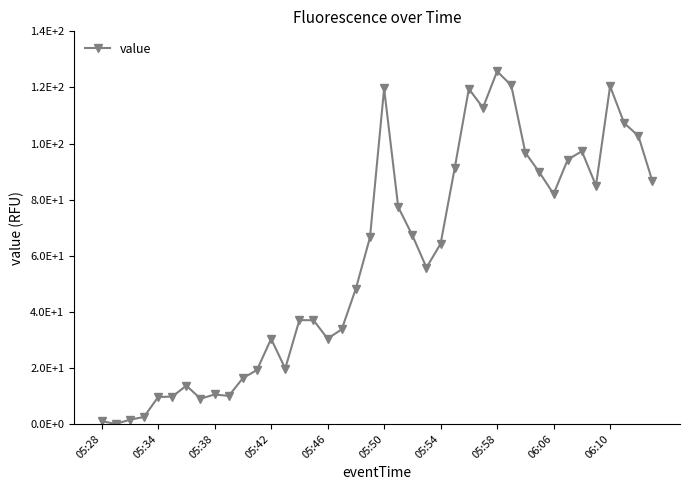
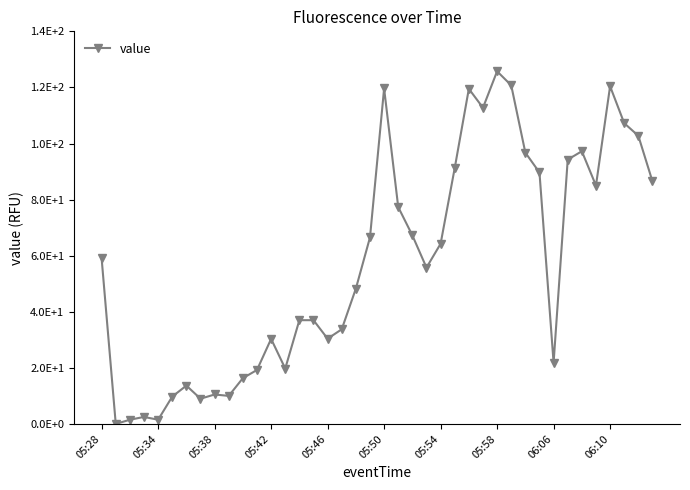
05:28: 1 -> 59
05:34: 10 -> 2
06:06: 82 -> 22
